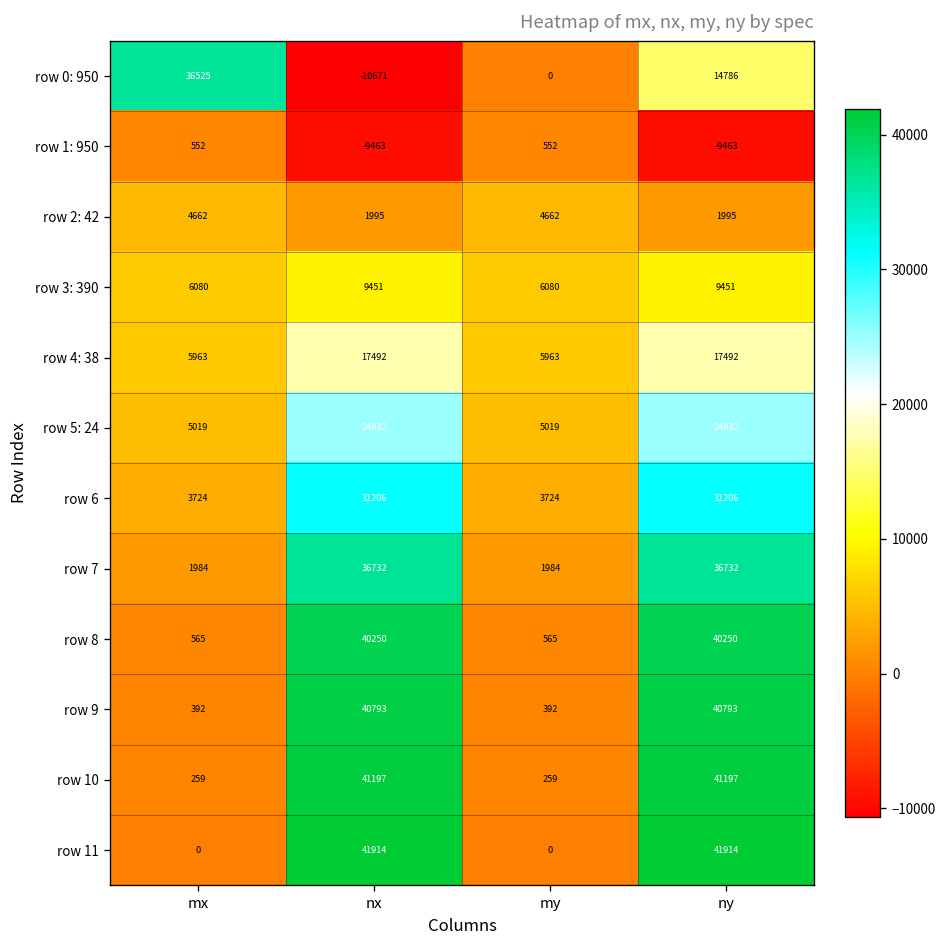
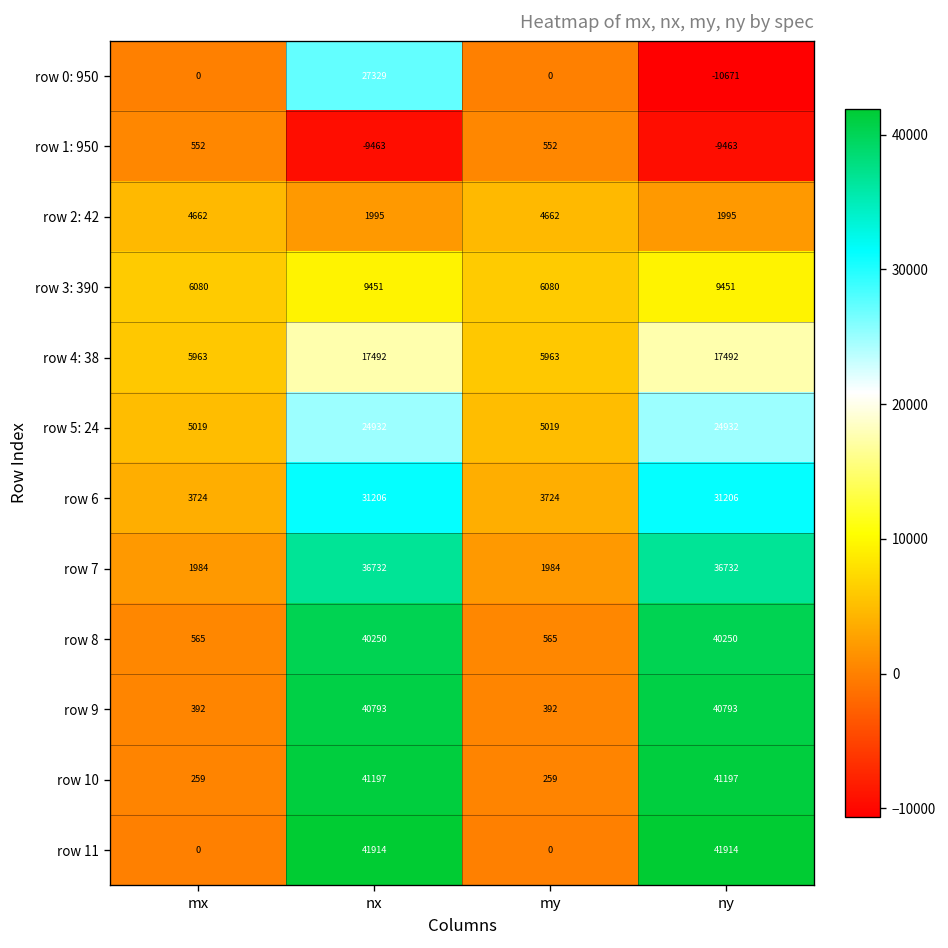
row 0: 950, mx: 36525 -> 0
row 0: 950, nx: -10671 -> 27329
row 0: 950, ny: 14786 -> -10671
